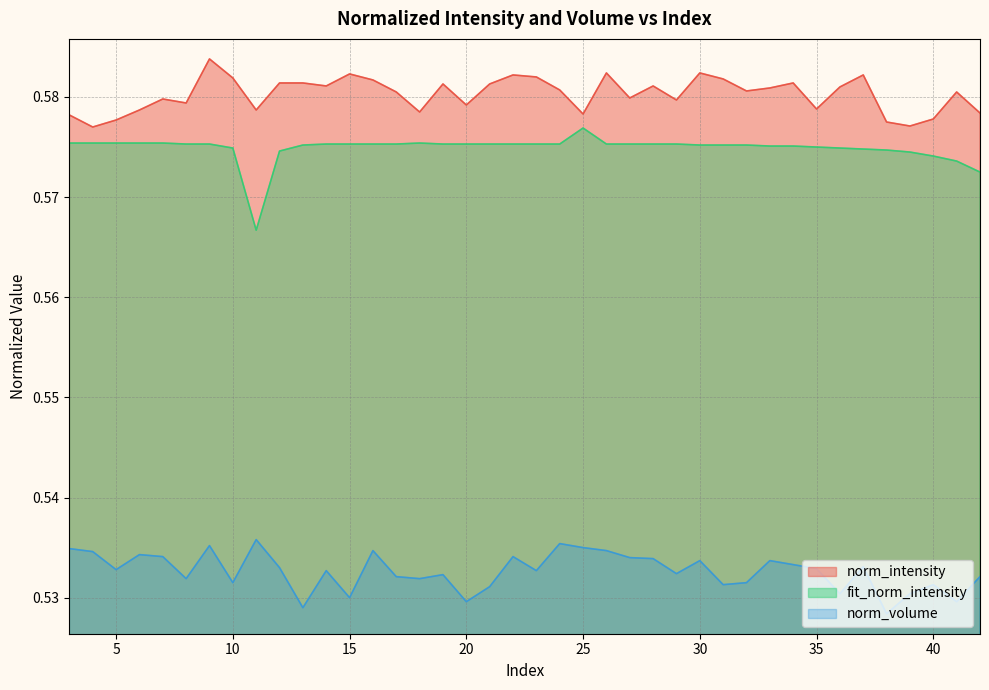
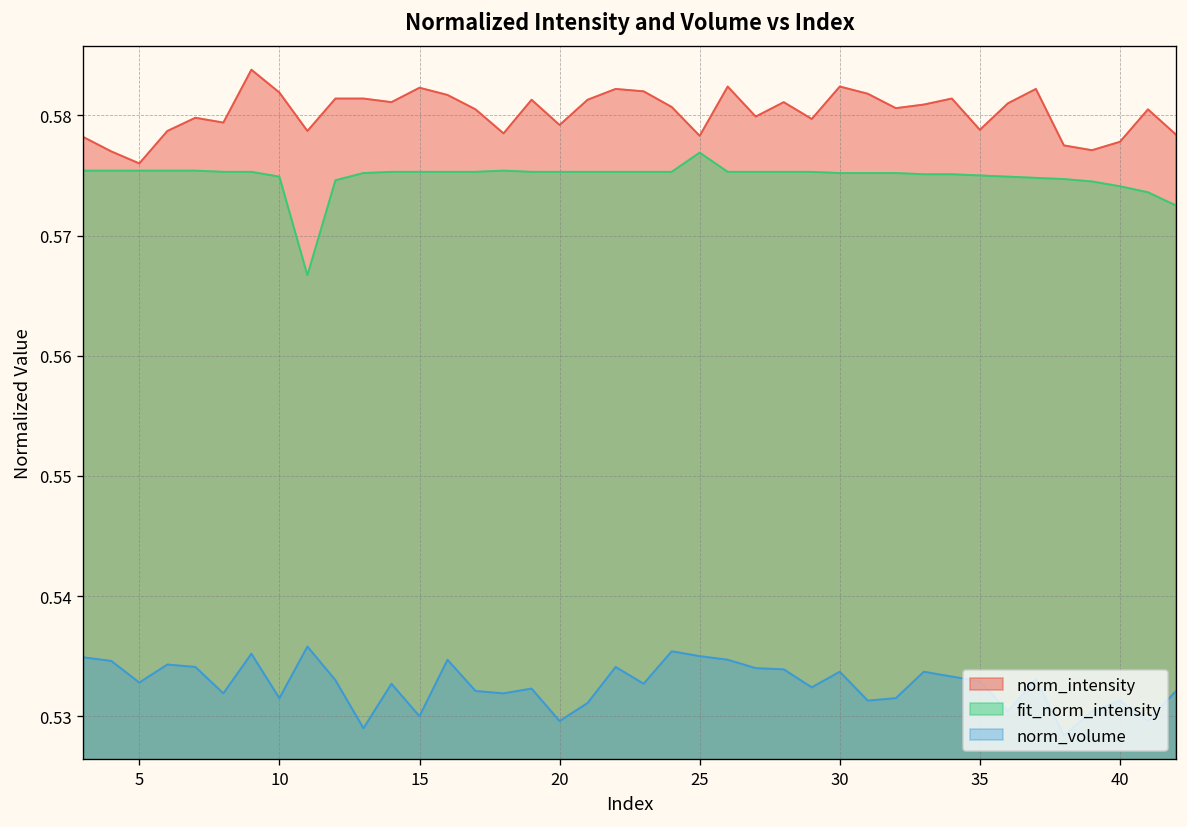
norm_intensity, 5: 0.5777 -> 0.5760
